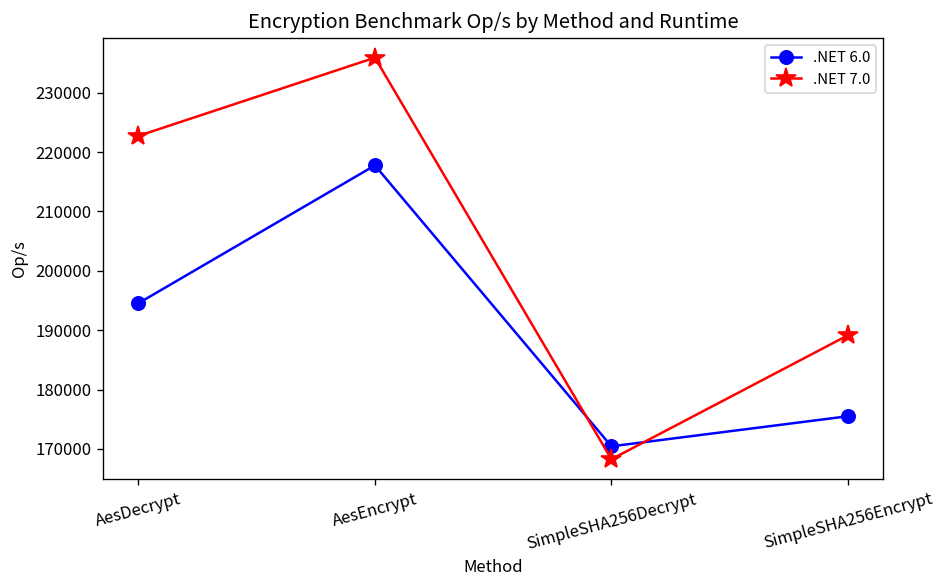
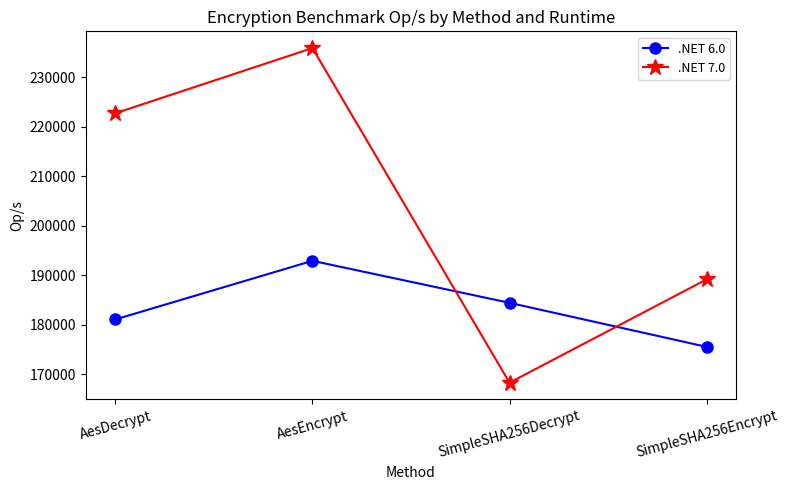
.NET 6.0, AesDecrypt: 195000 -> 181000
.NET 6.0, AesEncrypt: 218000 -> 193000
.NET 6.0, SimpleSHA256Decrypt: 170000 -> 184000
